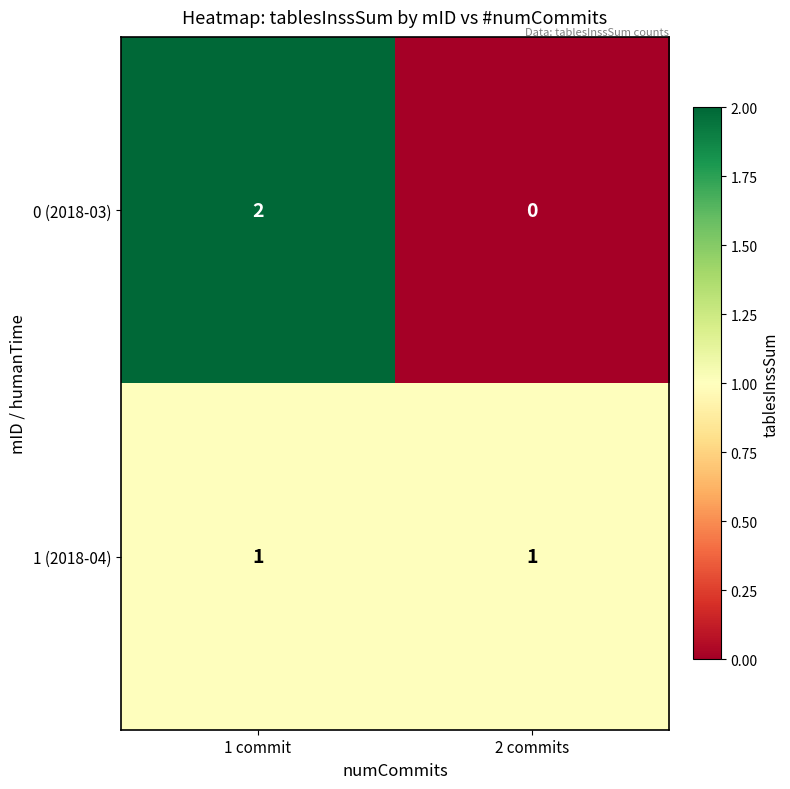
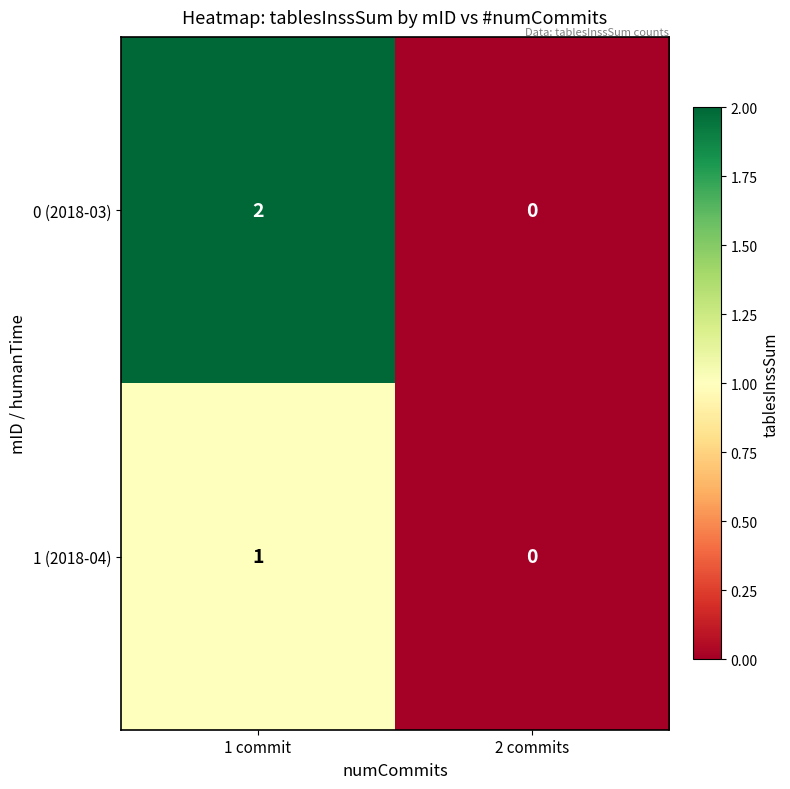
1 (2018-04), 2 commits: 1 -> 0
